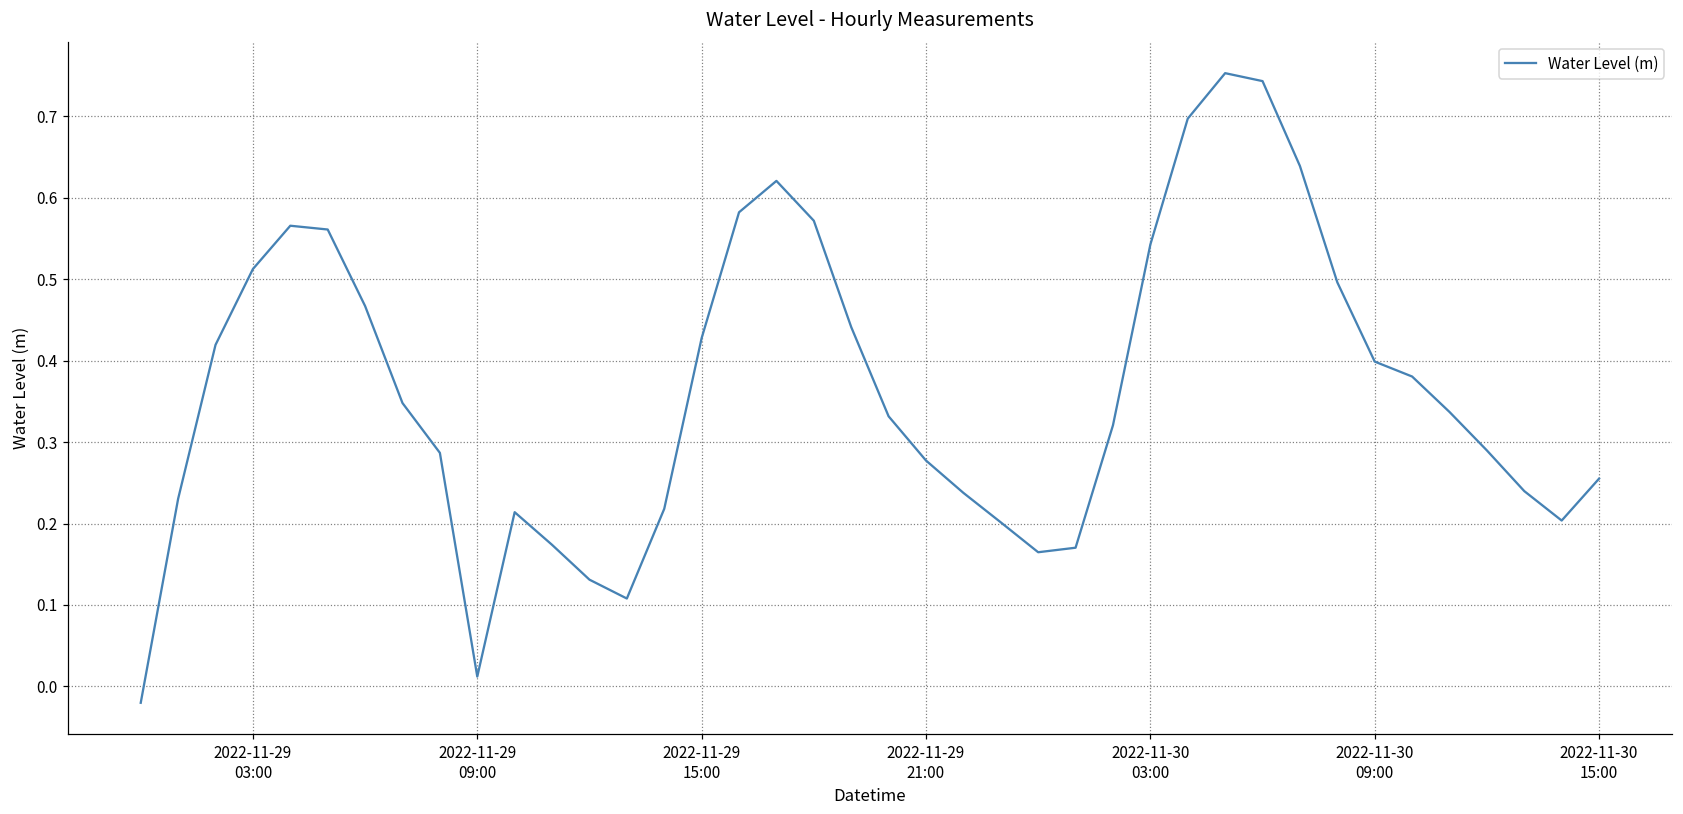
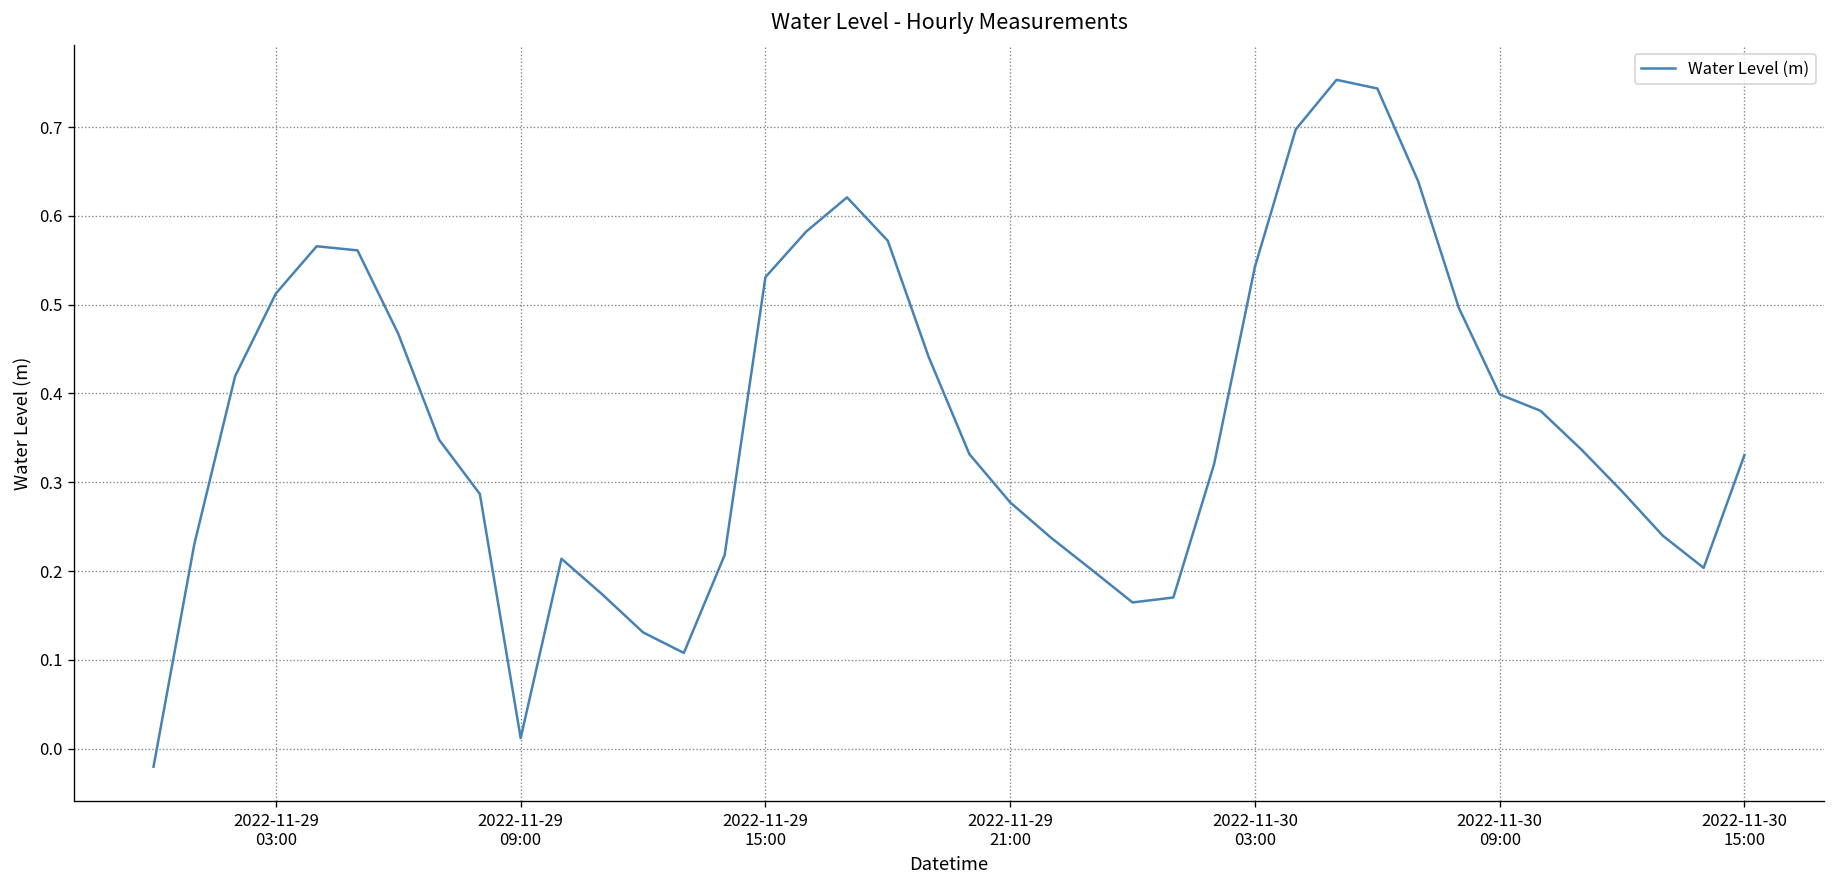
2022-11-29 15:00: 0.43 -> 0.53
2022-11-30 15:00: 0.26 -> 0.33
